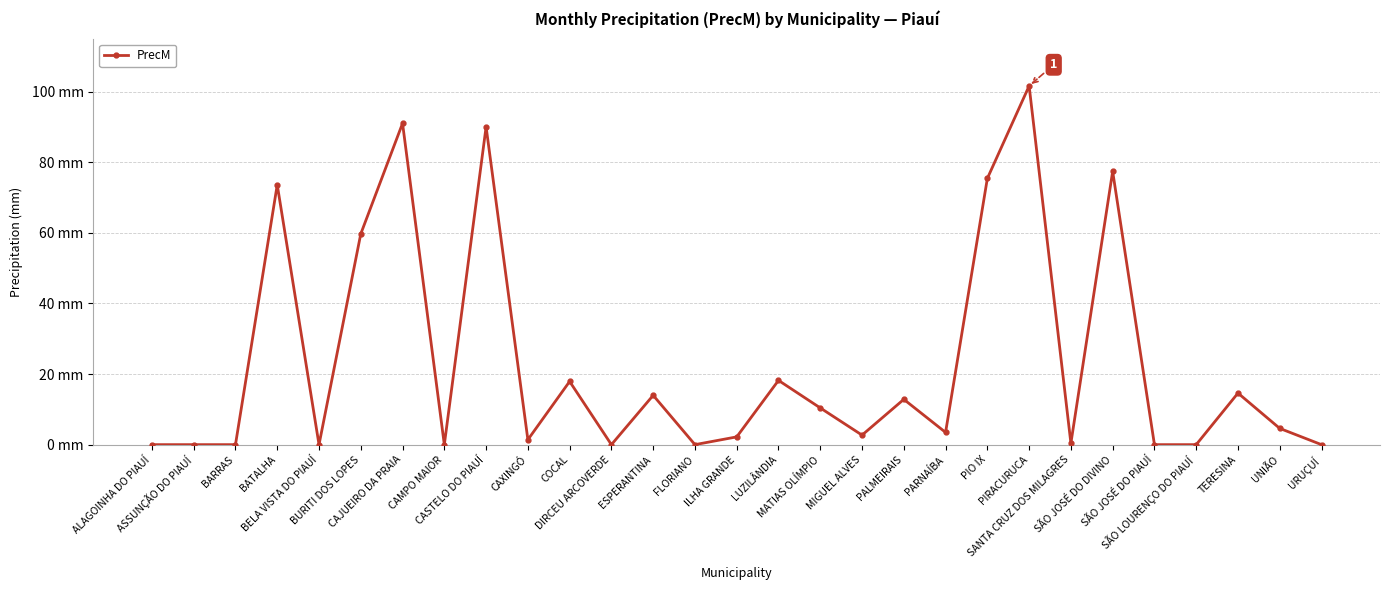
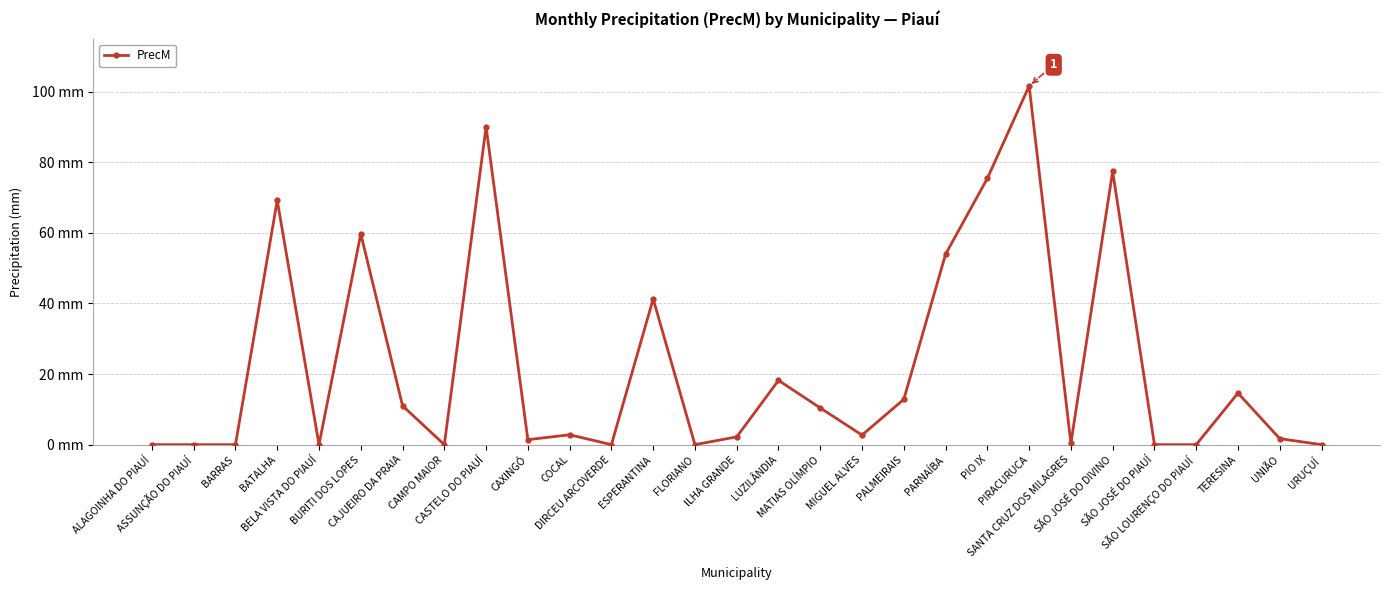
BATALHA: 74 mm -> 69 mm
CAJUEIRO DA PRAIA: 91 mm -> 11 mm
COCAL: 18 mm -> 3 mm
ESPERANTINA: 14 mm -> 41 mm
PARNAÍBA: 3 mm -> 54 mm
UNIÃO: 5 mm -> 2 mm
